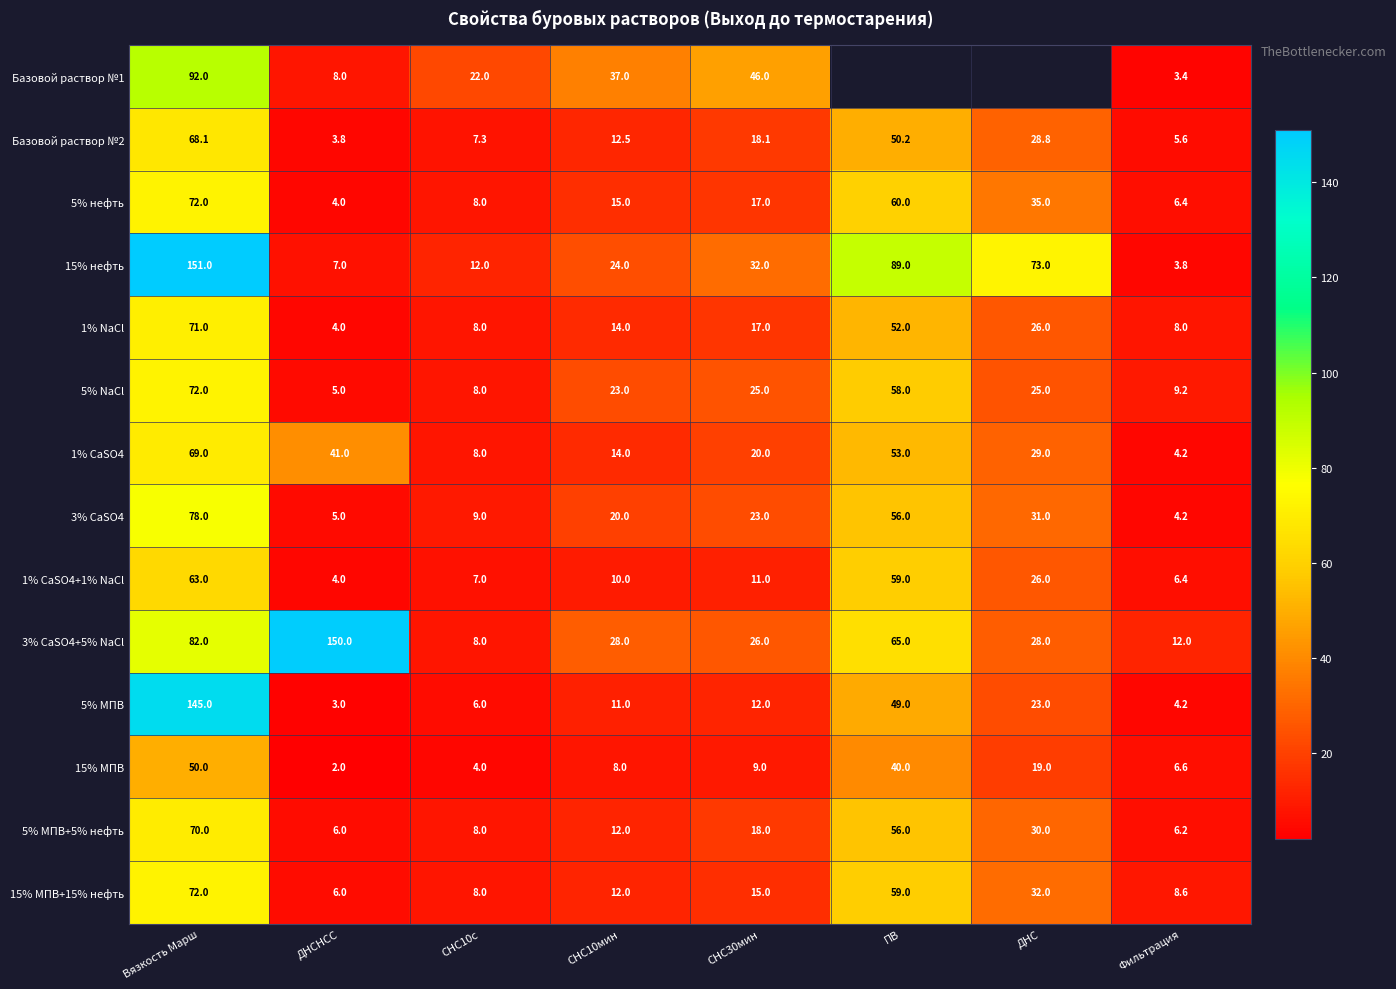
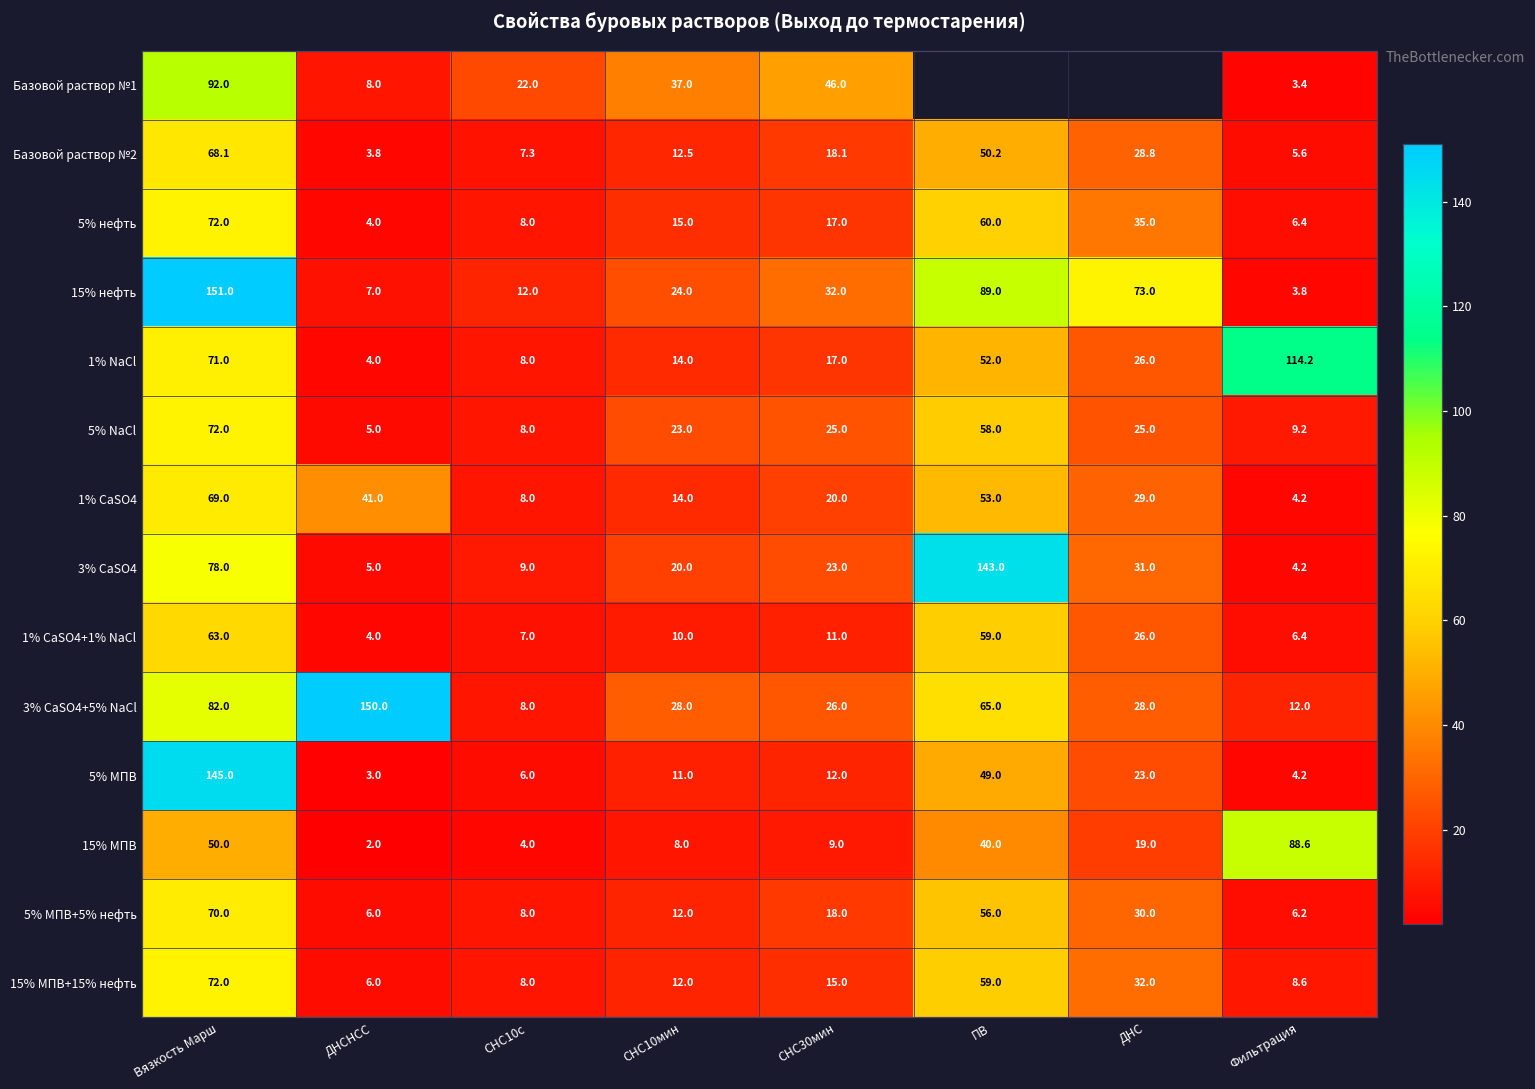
1% NaCl, Фильтрация: 8.0 -> 114.2
3% CaSO4, ПВ: 56.0 -> 143.0
15% МПВ, Фильтрация: 6.6 -> 88.6
